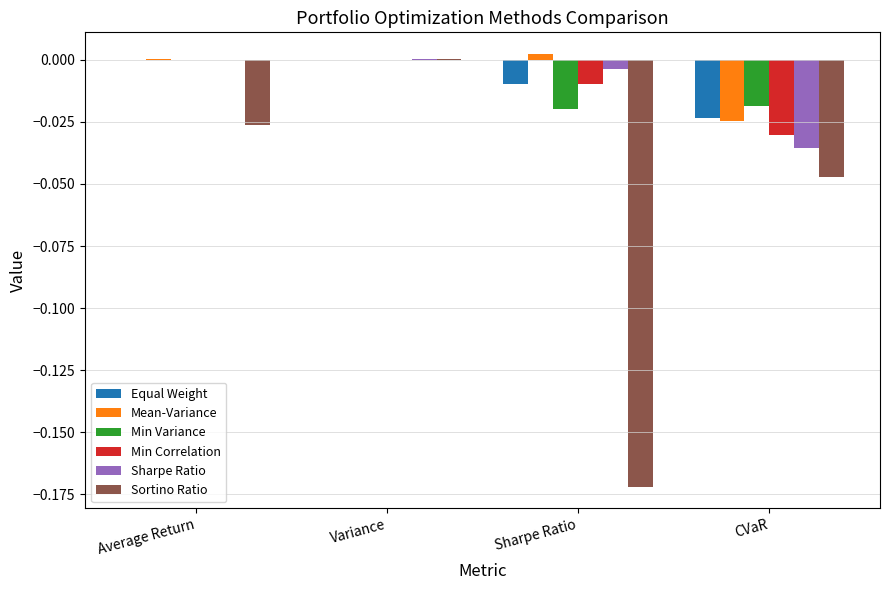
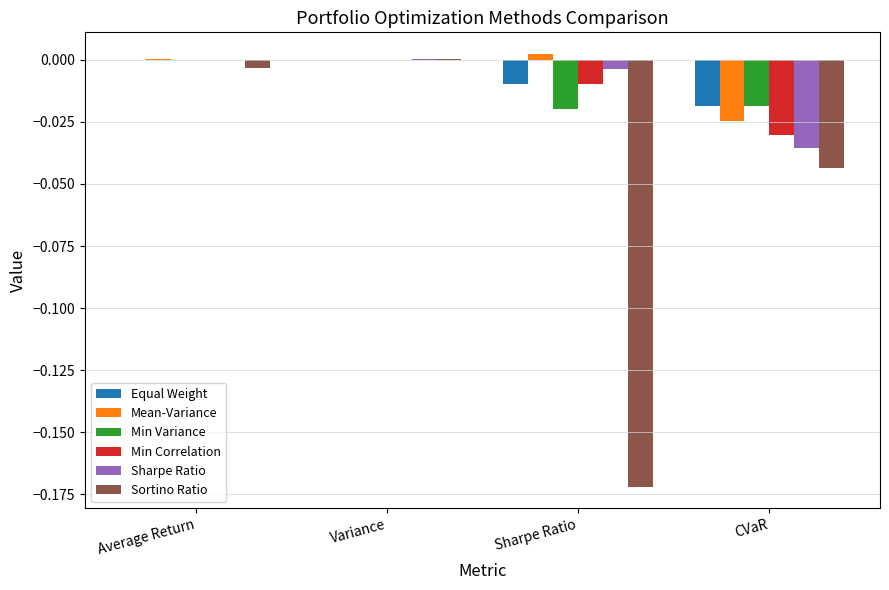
Sortino Ratio, Average Return: -0.026 -> -0.003
Equal Weight, CVaR: -0.023 -> -0.018
Sortino Ratio, CVaR: -0.047 -> -0.044
